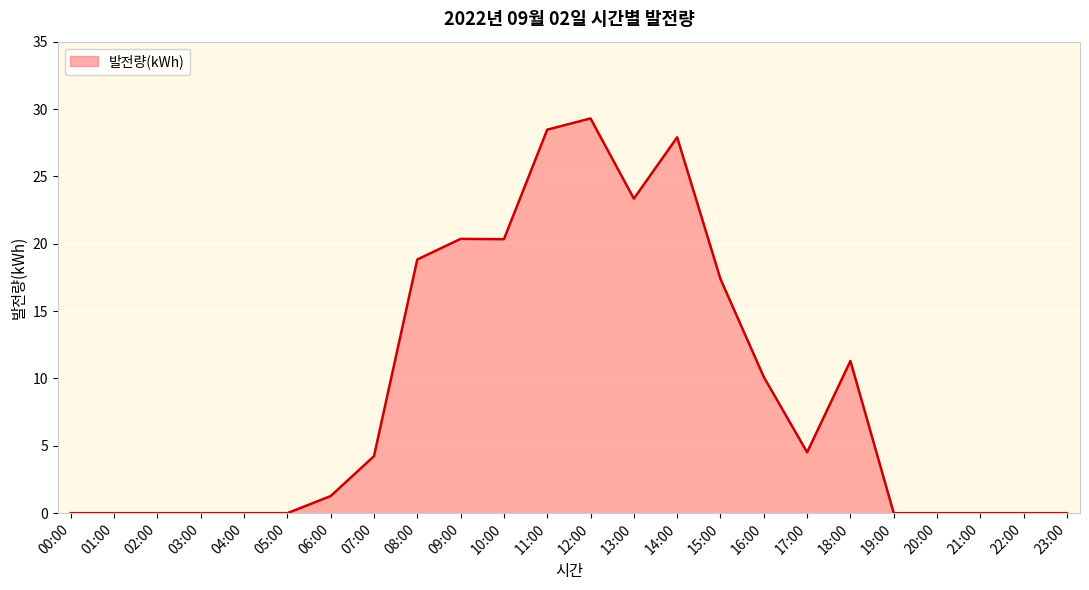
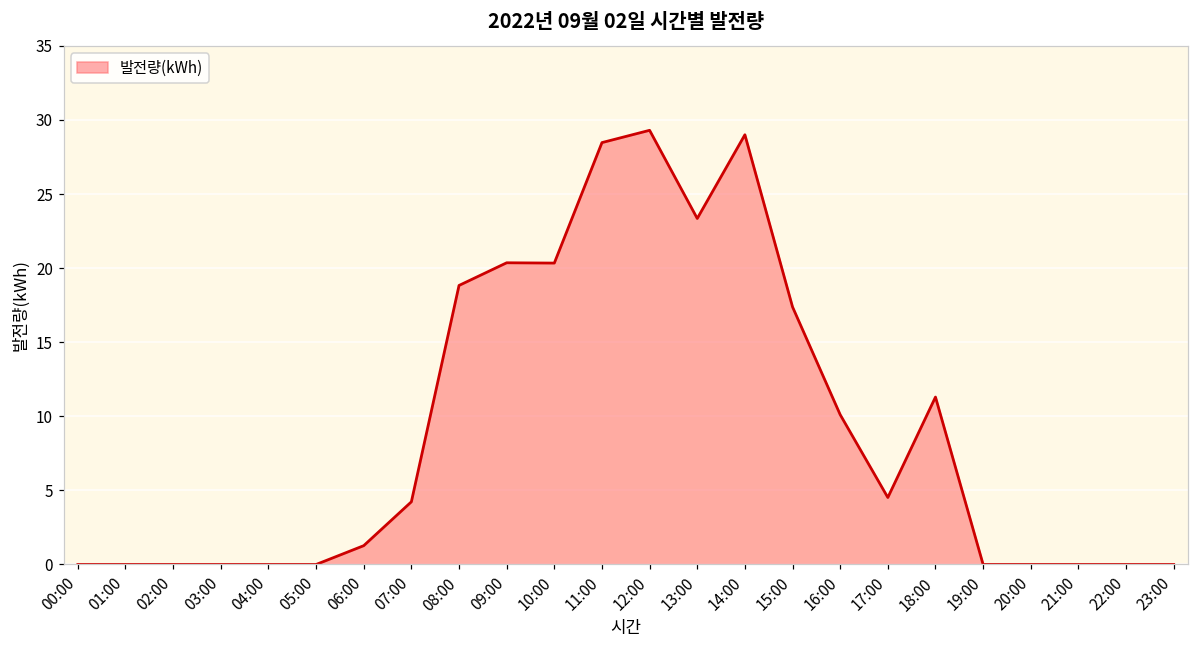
14:00: 27.9 -> 29.0
